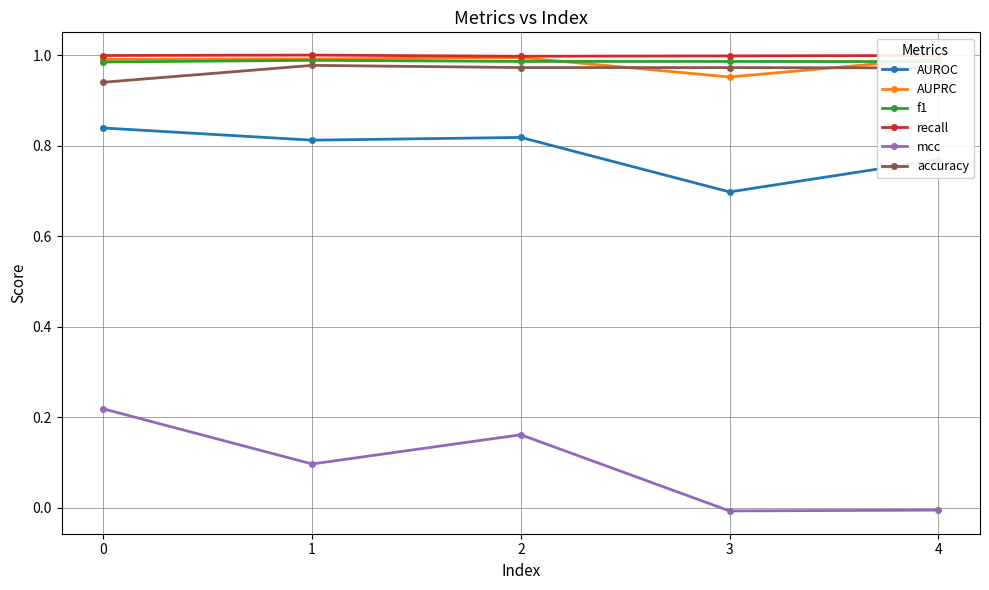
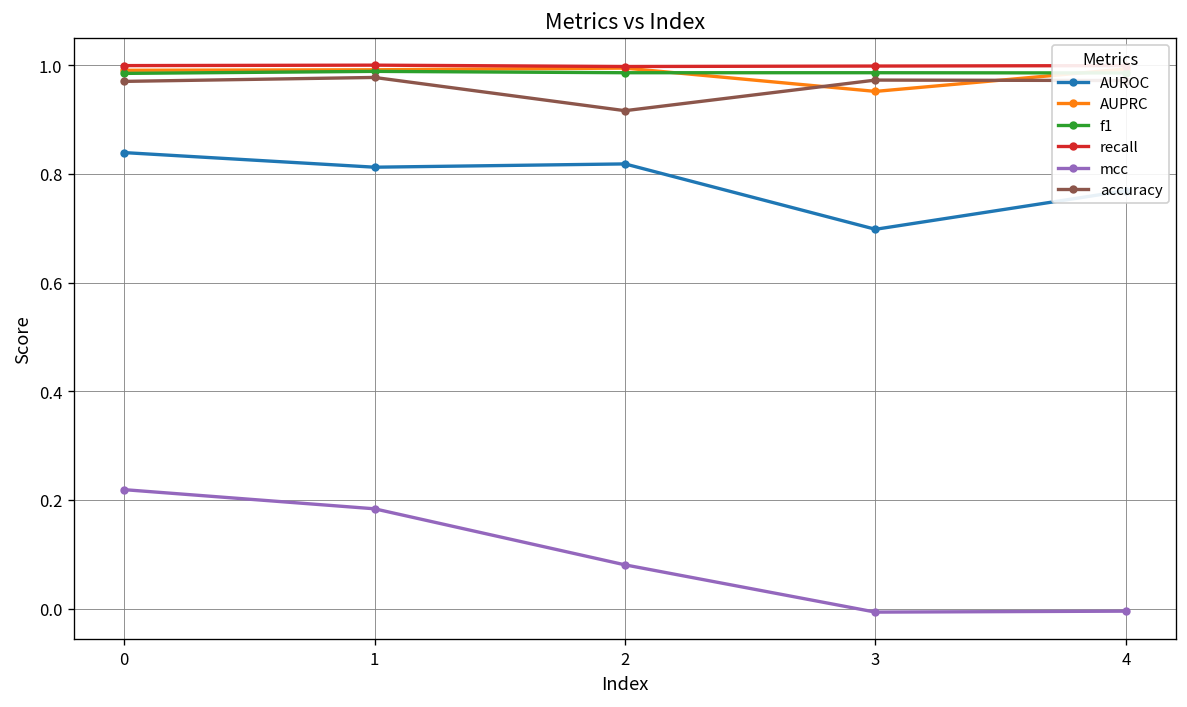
accuracy, 0: 0.94 -> 0.97
mcc, 1: 0.10 -> 0.18
mcc, 2: 0.16 -> 0.08
accuracy, 2: 0.97 -> 0.92
